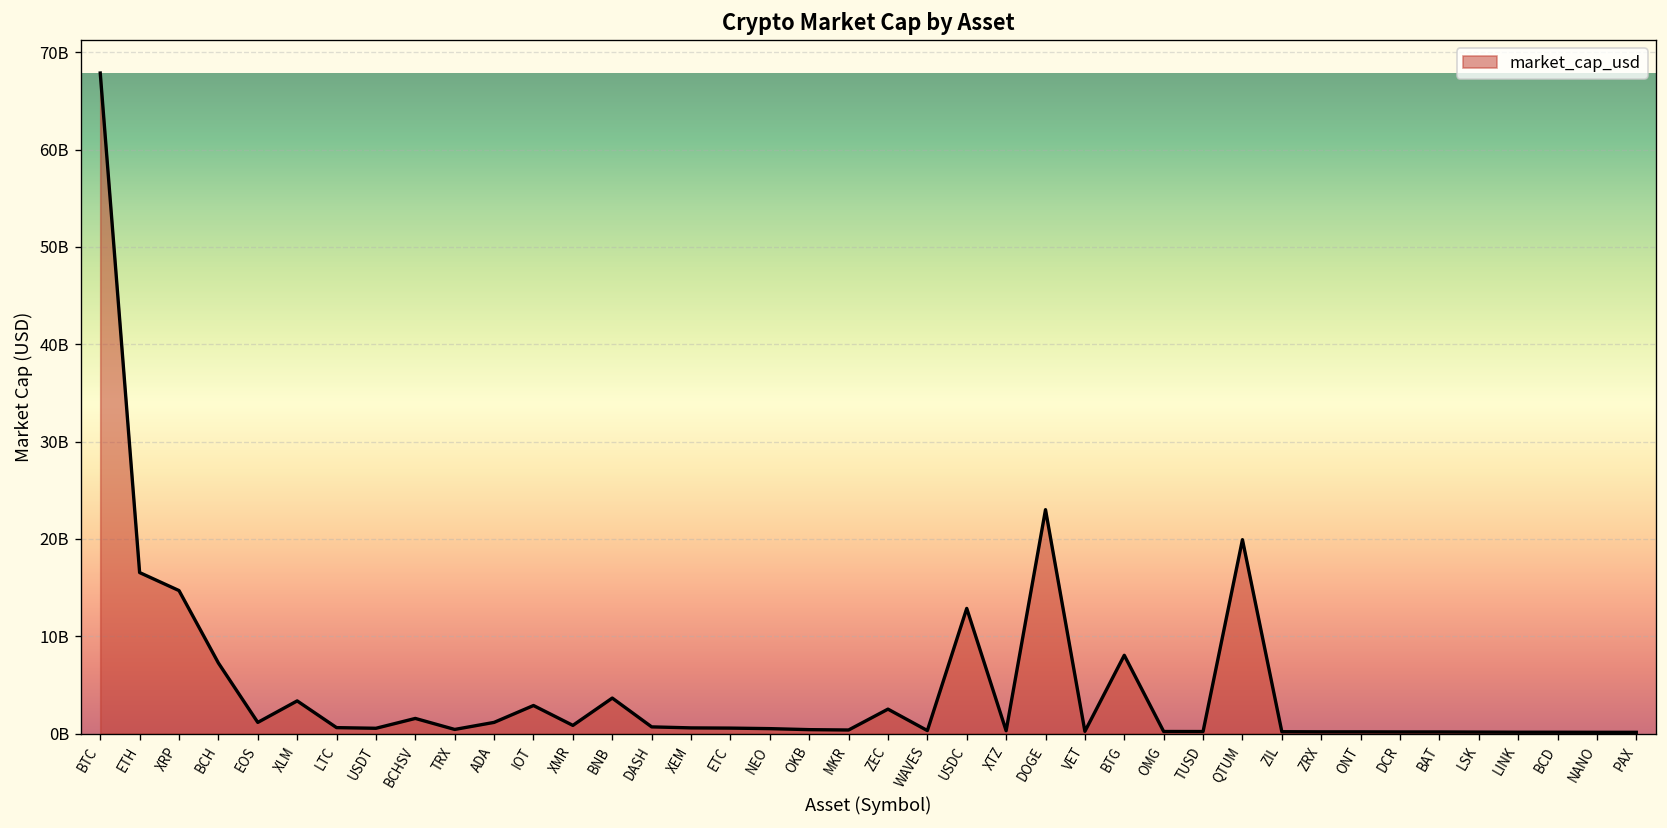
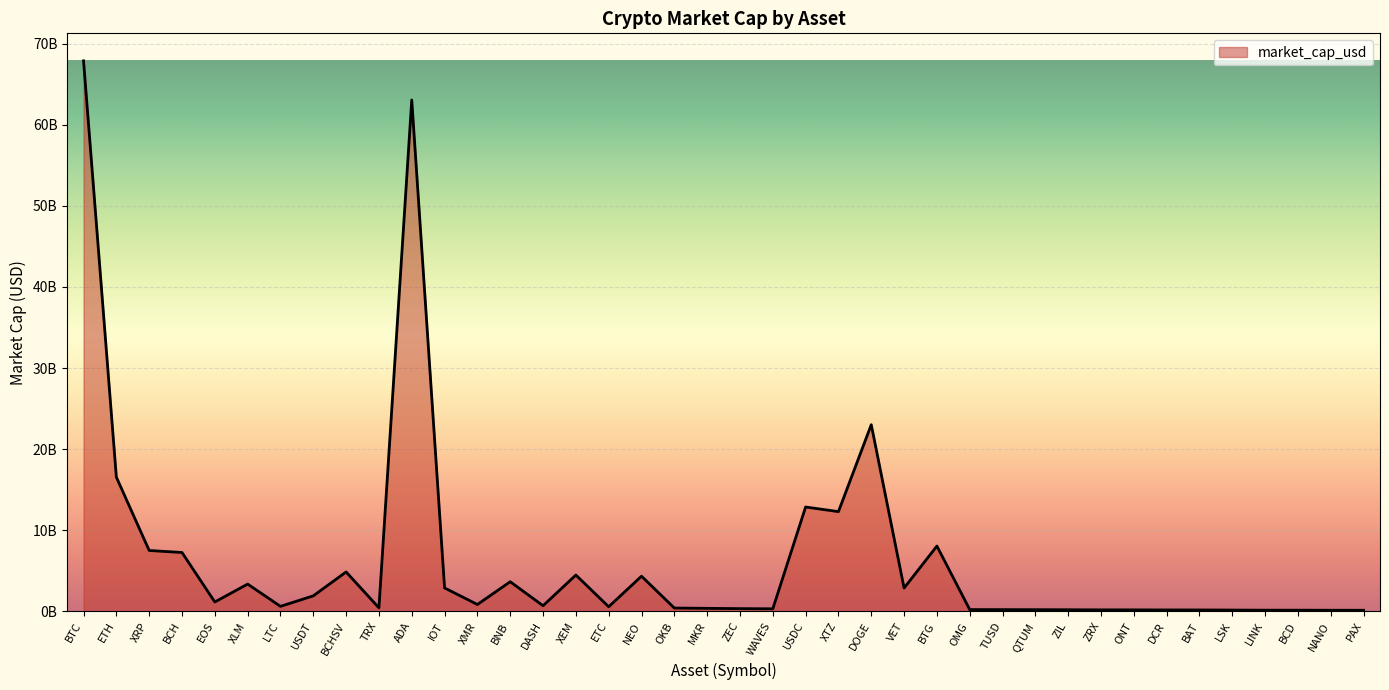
XRP: 15000000000 -> 8000000000
USDT: 1000000000 -> 2000000000
BCHSV: 2000000000 -> 5000000000
ADA: 1000000000 -> 63000000000
XEM: 1000000000 -> 4000000000
NEO: 1000000000 -> 4000000000
ZEC: 3000000000 -> 0
XTZ: 0 -> 12000000000
VET: 0 -> 3000000000
QTUM: 20000000000 -> 0
